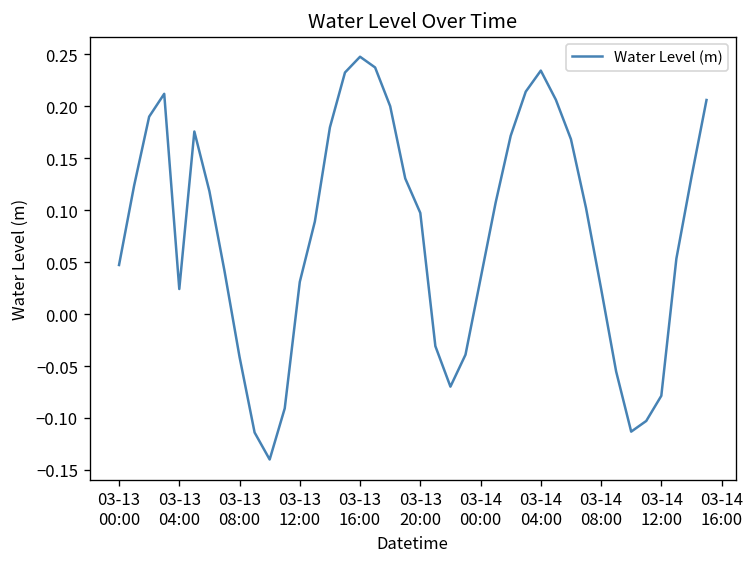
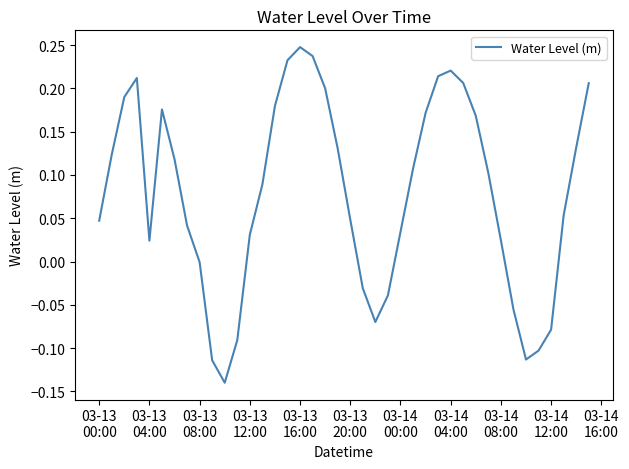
03-13 08:00: -0.04 -> 0.00
03-13 20:00: 0.10 -> 0.05
03-14 04:00: 0.23 -> 0.22
